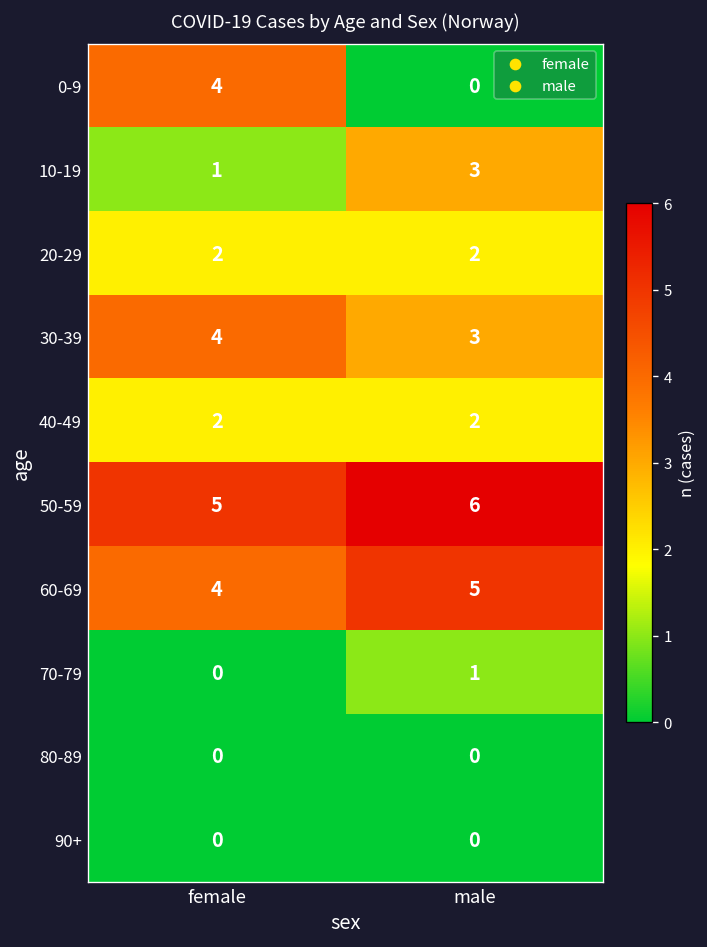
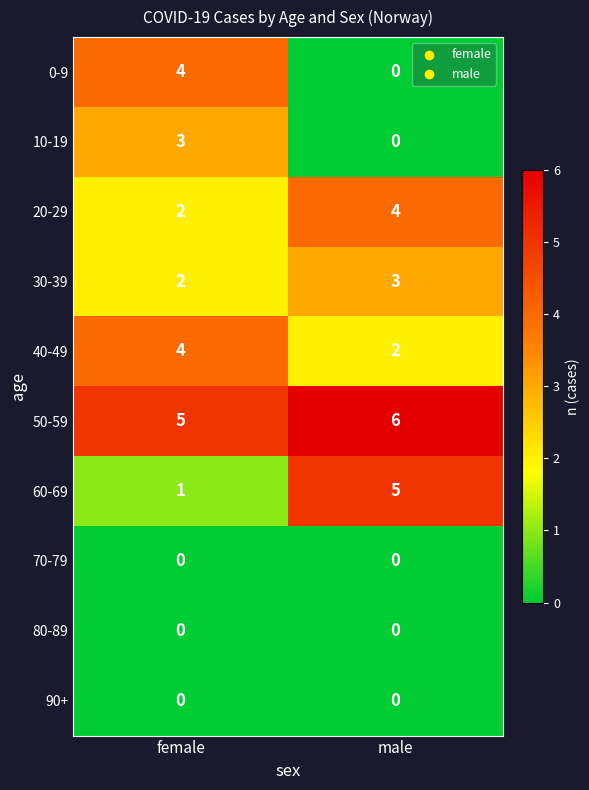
10-19, female: 1 -> 3
10-19, male: 3 -> 0
20-29, male: 2 -> 4
30-39, female: 4 -> 2
40-49, female: 2 -> 4
60-69, female: 4 -> 1
70-79, male: 1 -> 0
